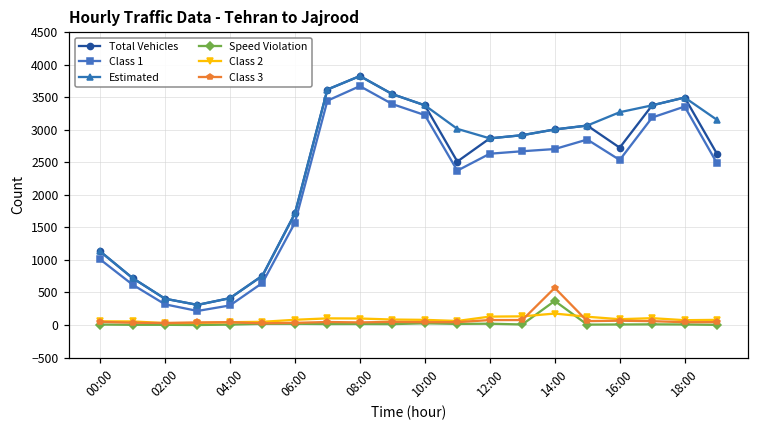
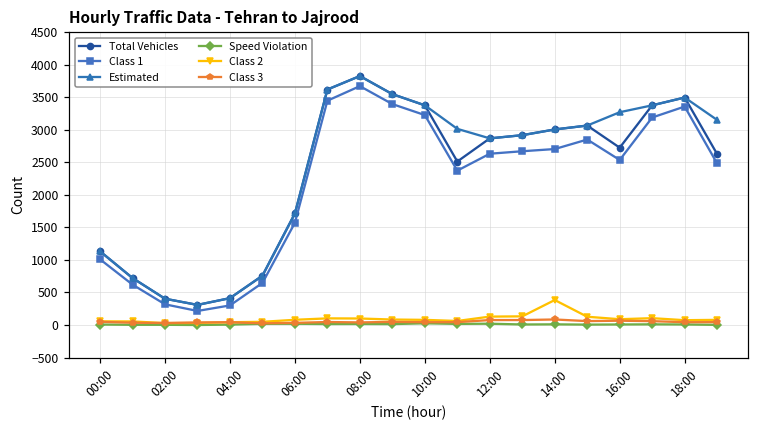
Speed Violation, 14:00: 400 -> 0
Class 2, 14:00: 200 -> 400
Class 3, 14:00: 600 -> 100
